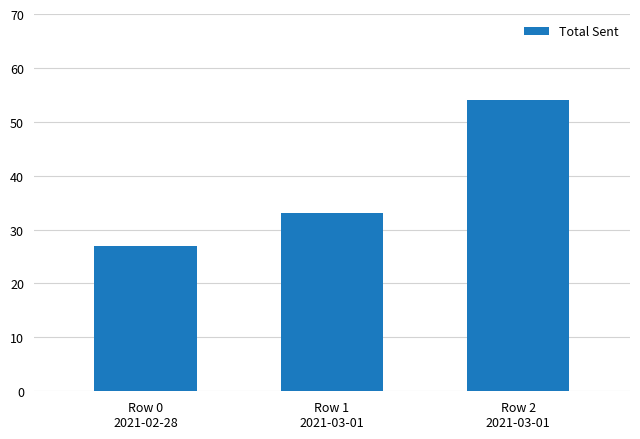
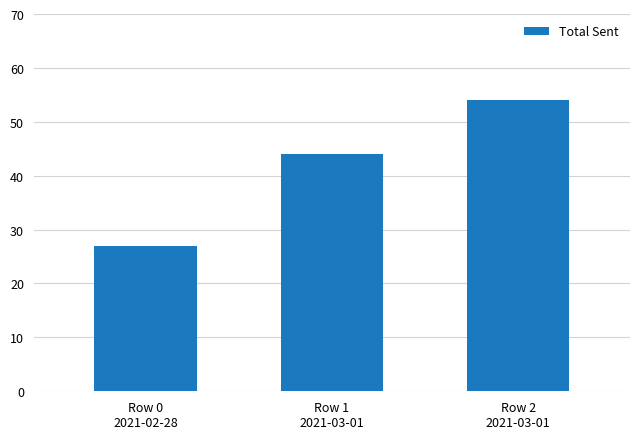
Row 1 2021-03-01: 33 -> 44
